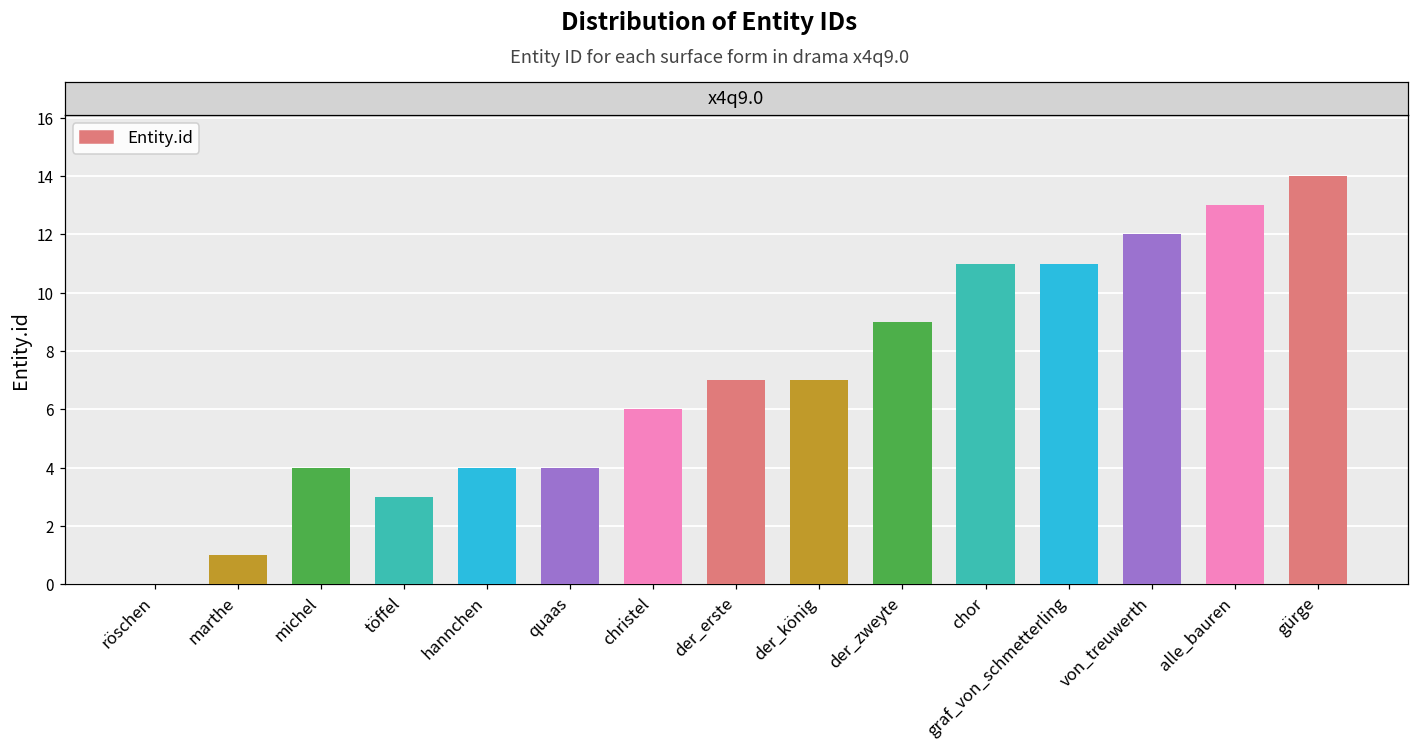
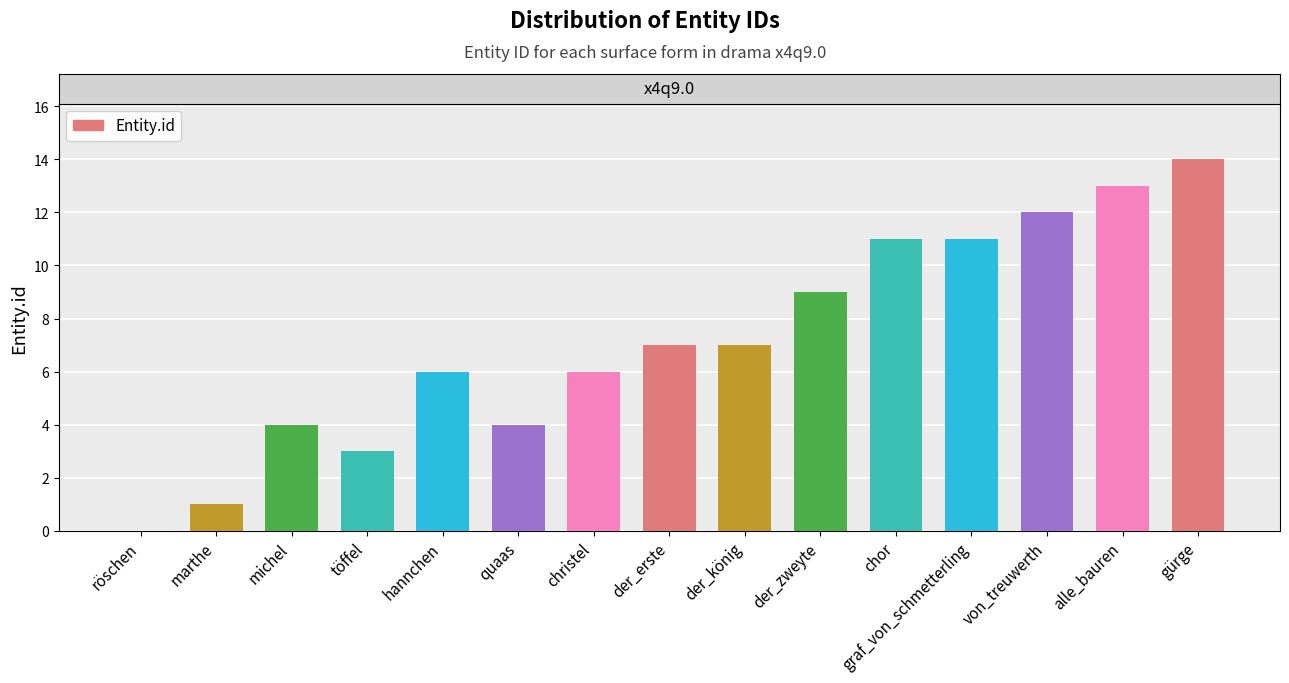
hannchen: 4 -> 6
